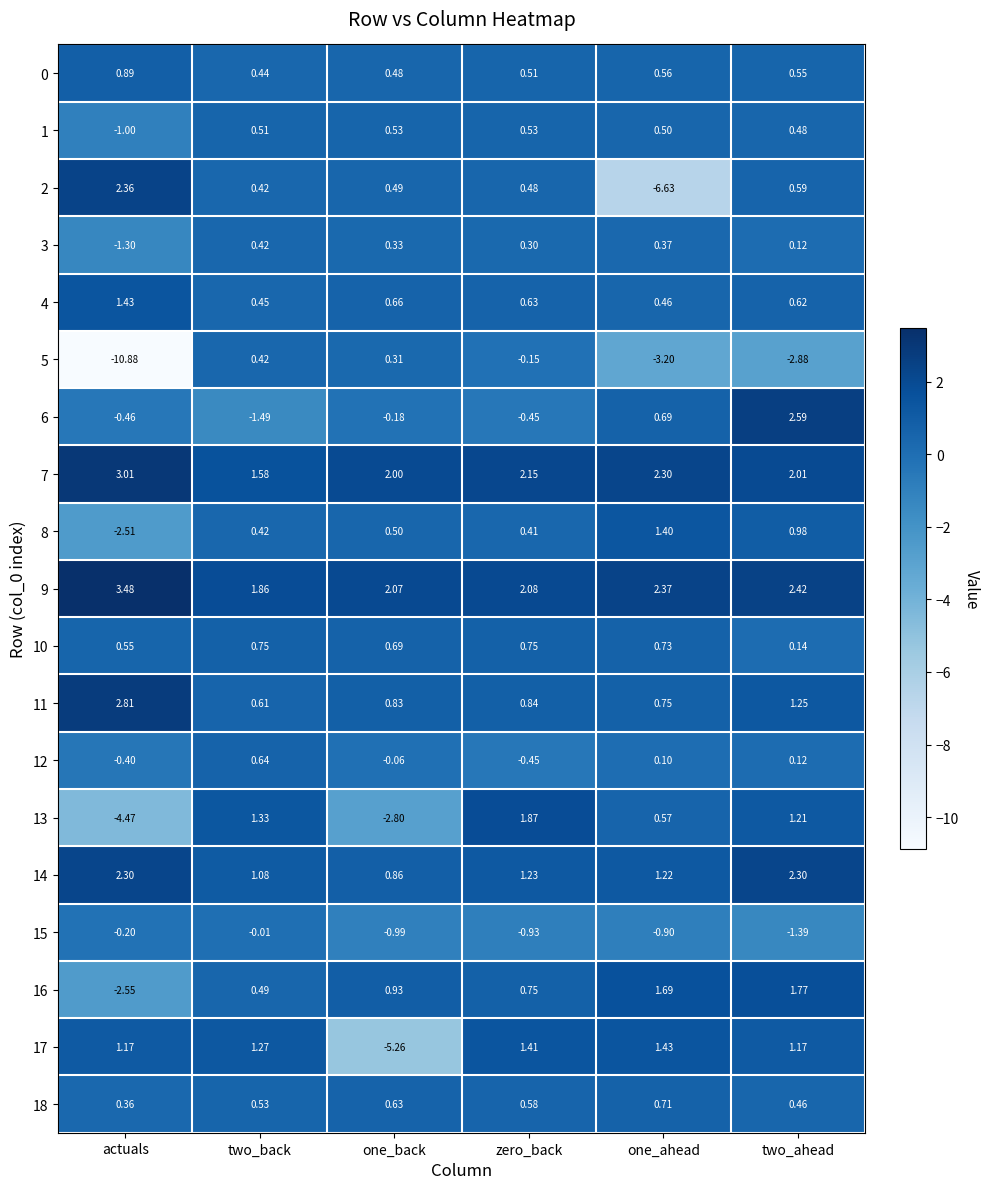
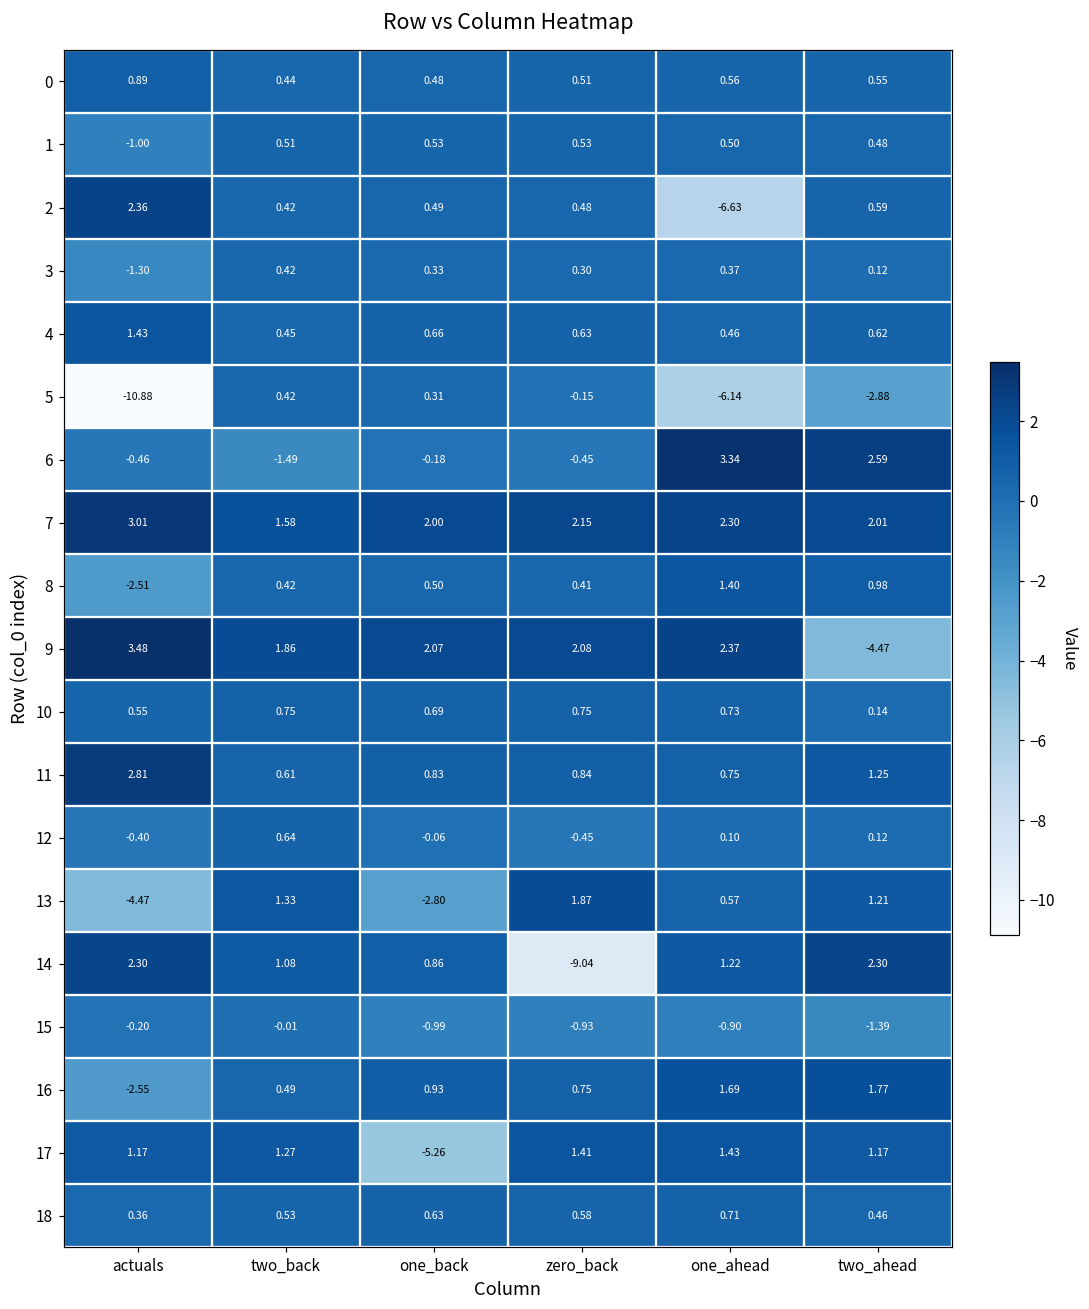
5, one_ahead: -3.20 -> -6.14
6, one_ahead: 0.69 -> 3.34
9, two_ahead: 2.42 -> -4.47
14, zero_back: 1.23 -> -9.04
